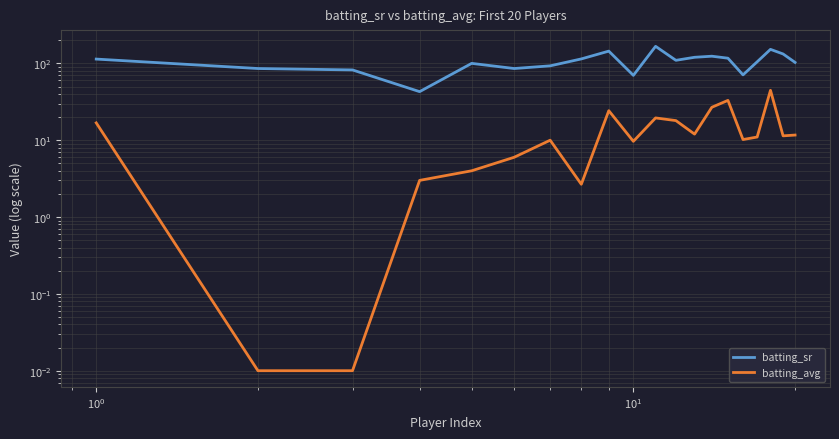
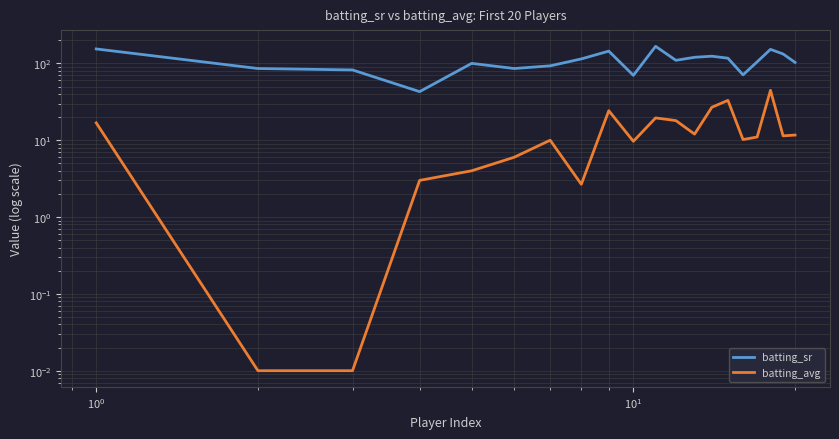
batting_sr, 10^0: 110 -> 150
